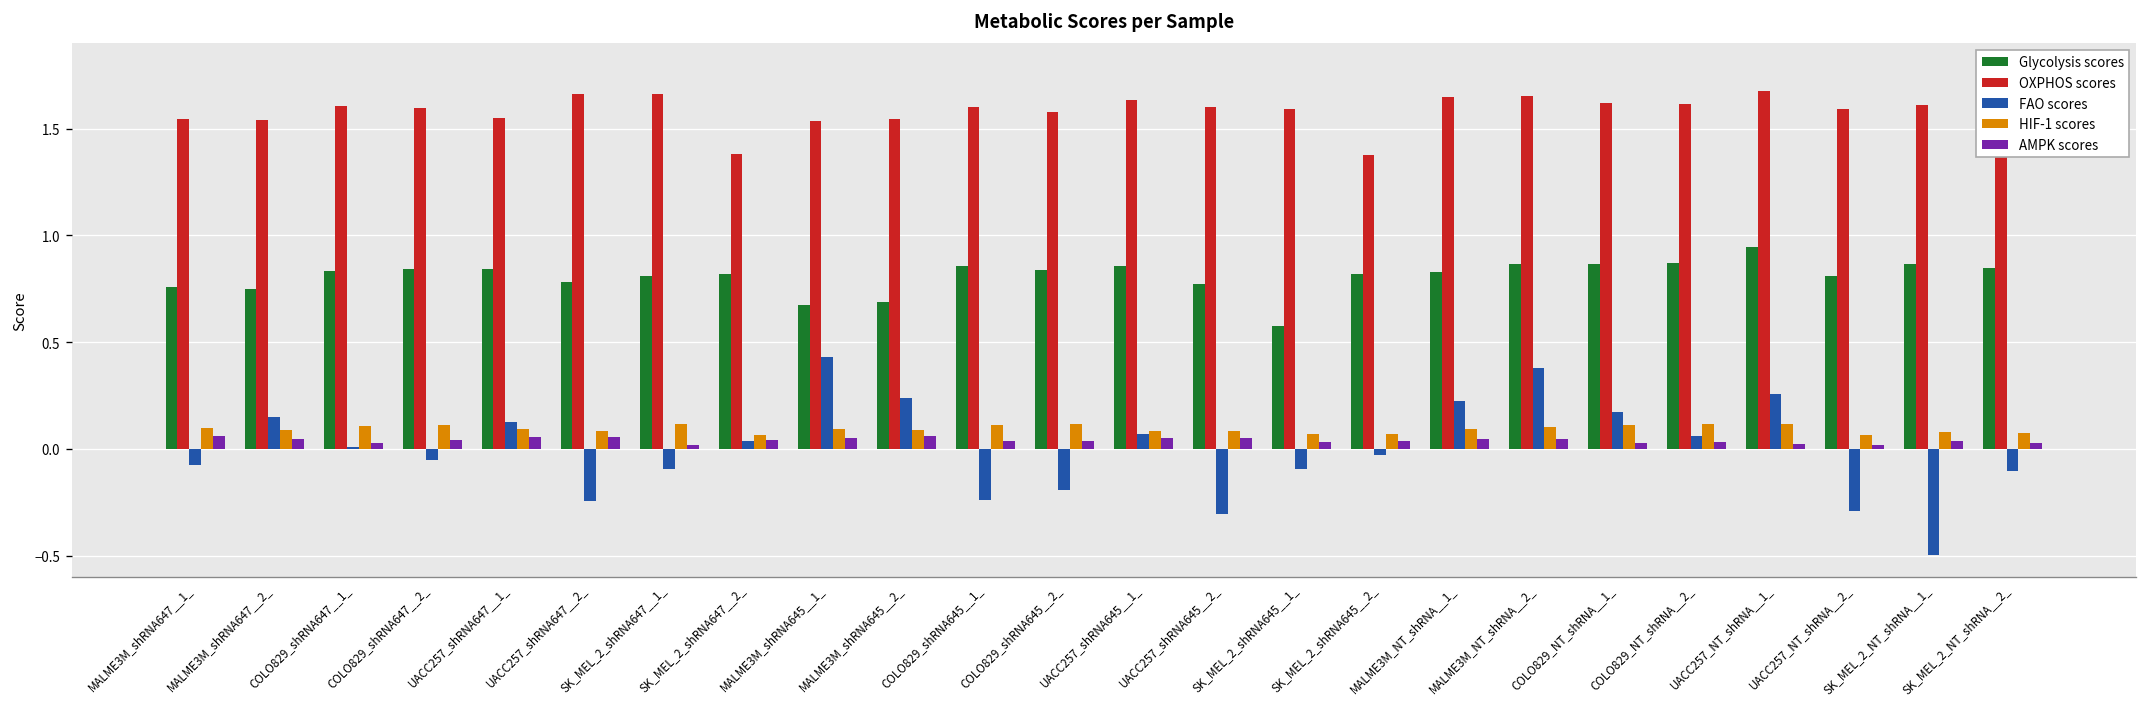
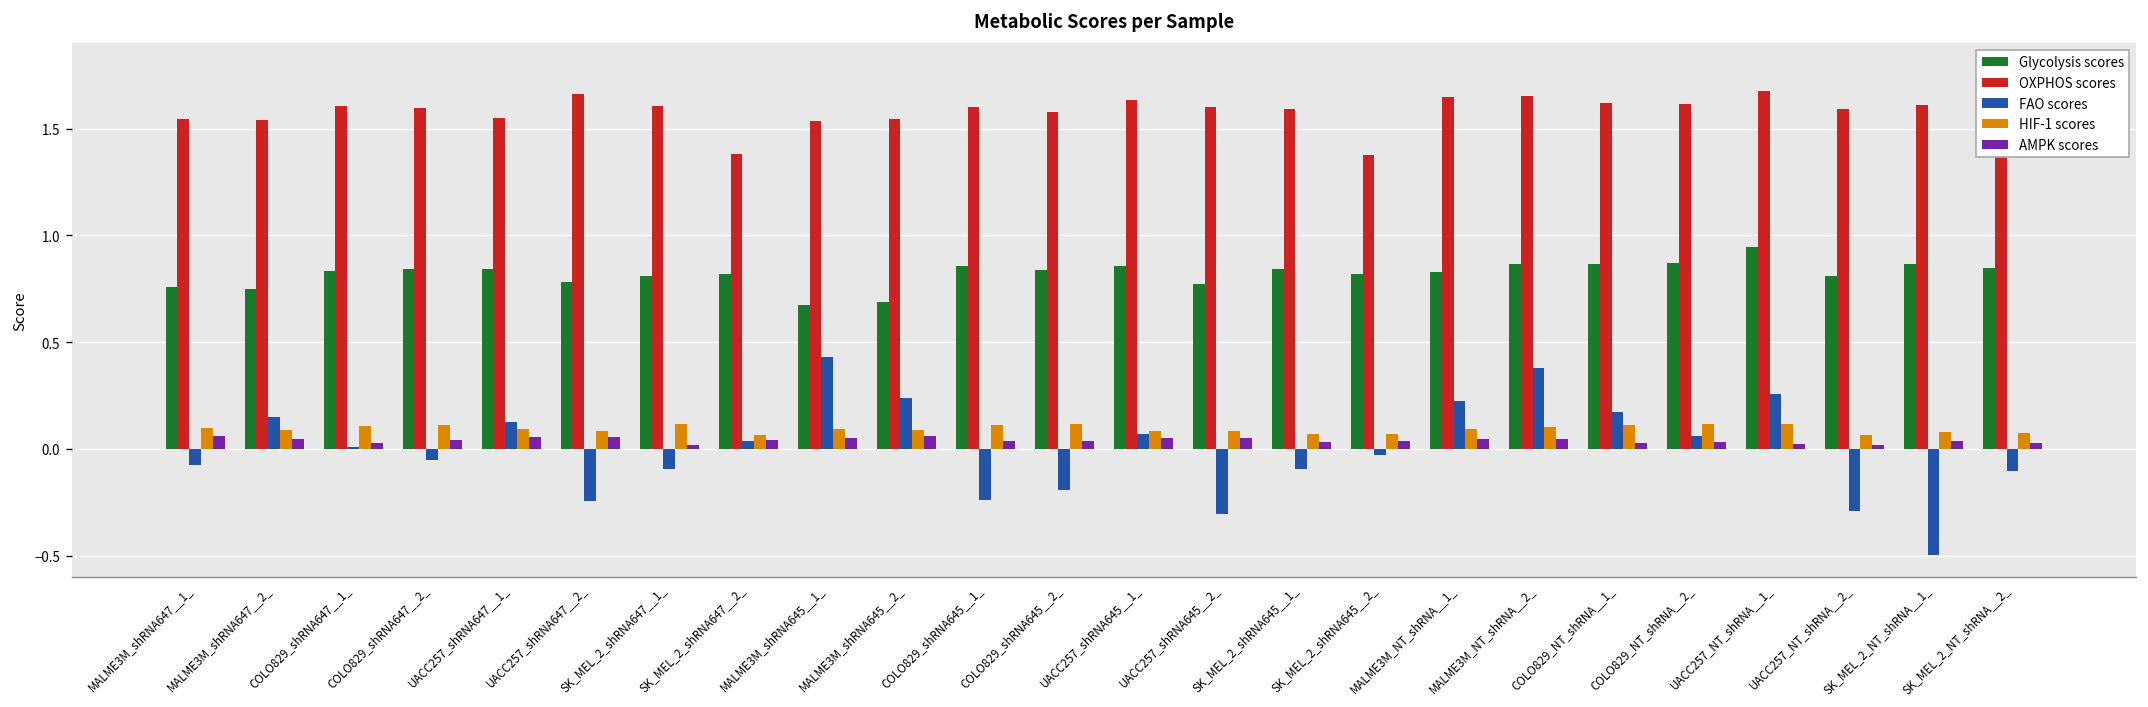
OXPHOS scores, SK_MEL_2_shRNA647__1_: 1.66 -> 1.61
Glycolysis scores, SK_MEL_2_shRNA645__1_: 0.57 -> 0.84
